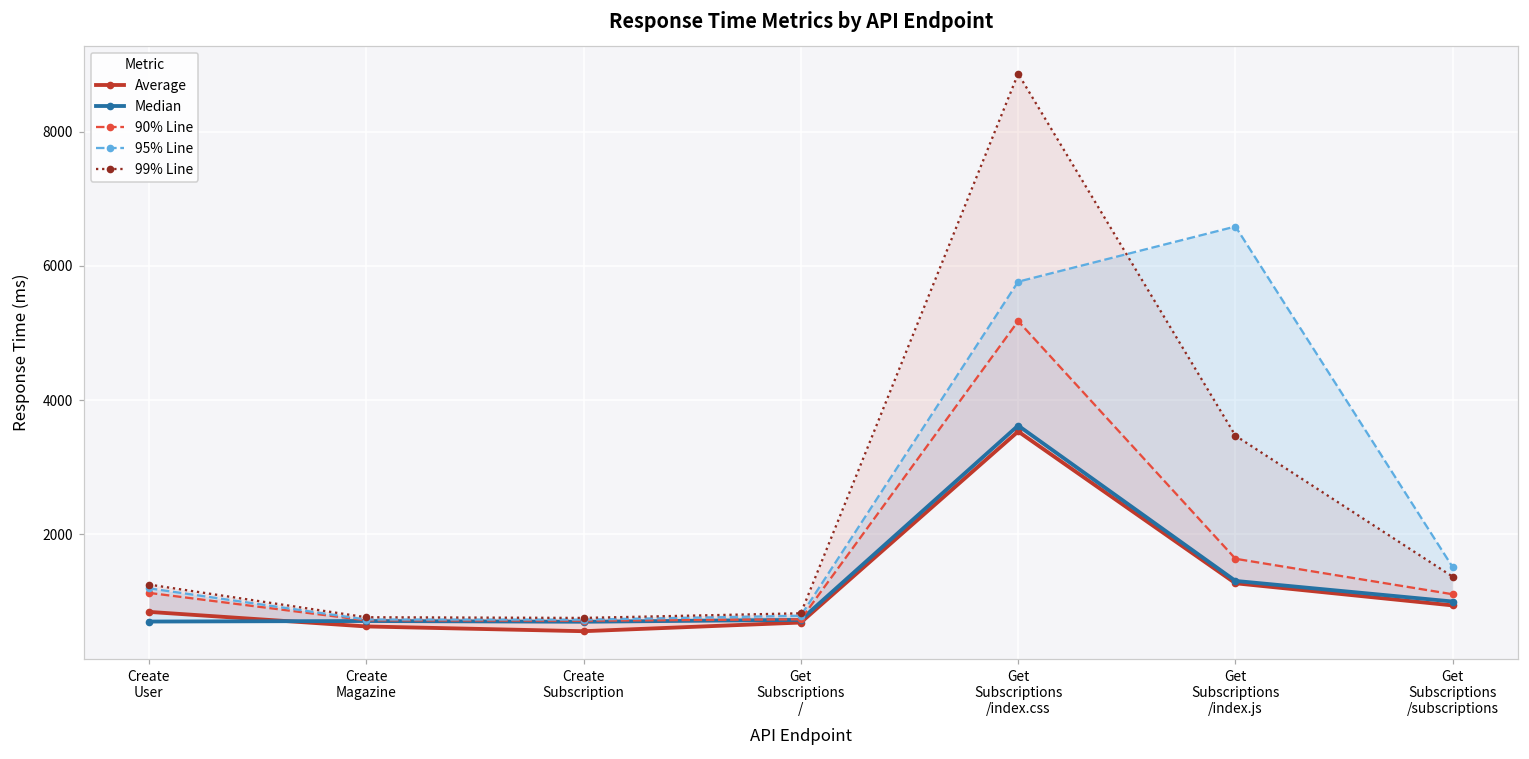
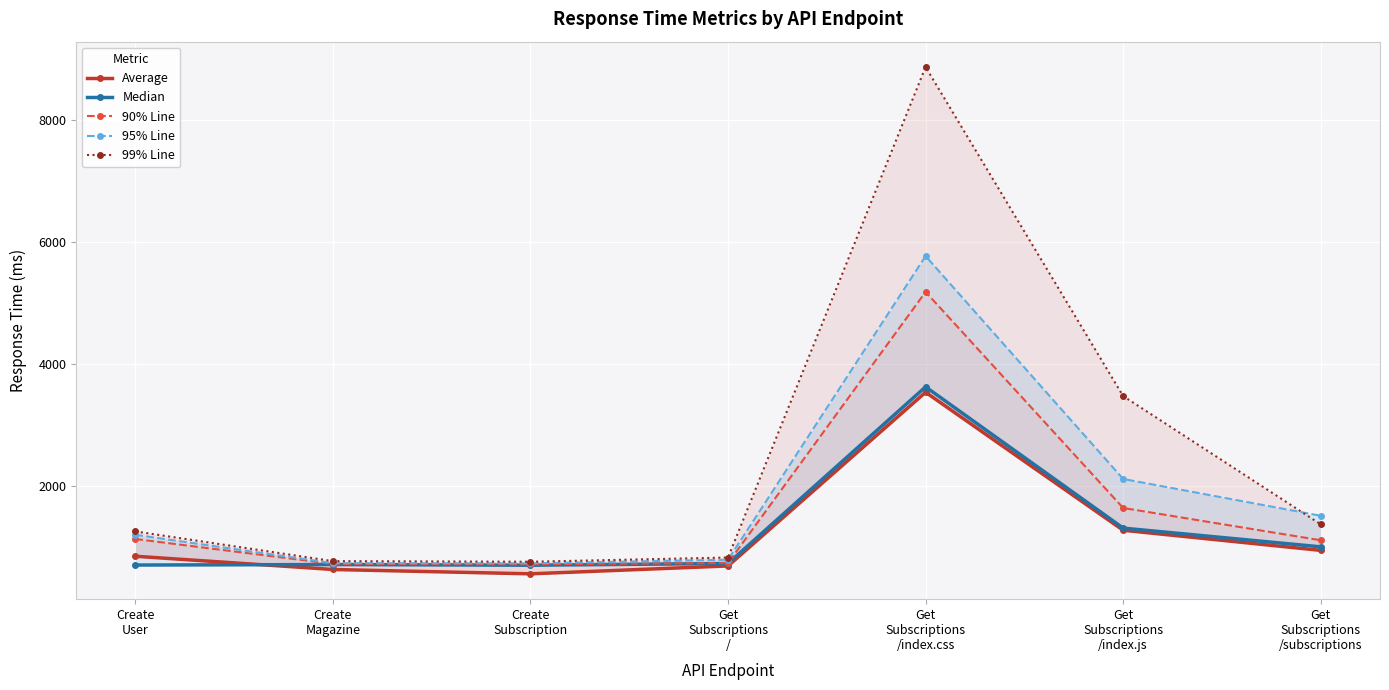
95% Line, Get Subscriptions /index.js: 6600 -> 2100
